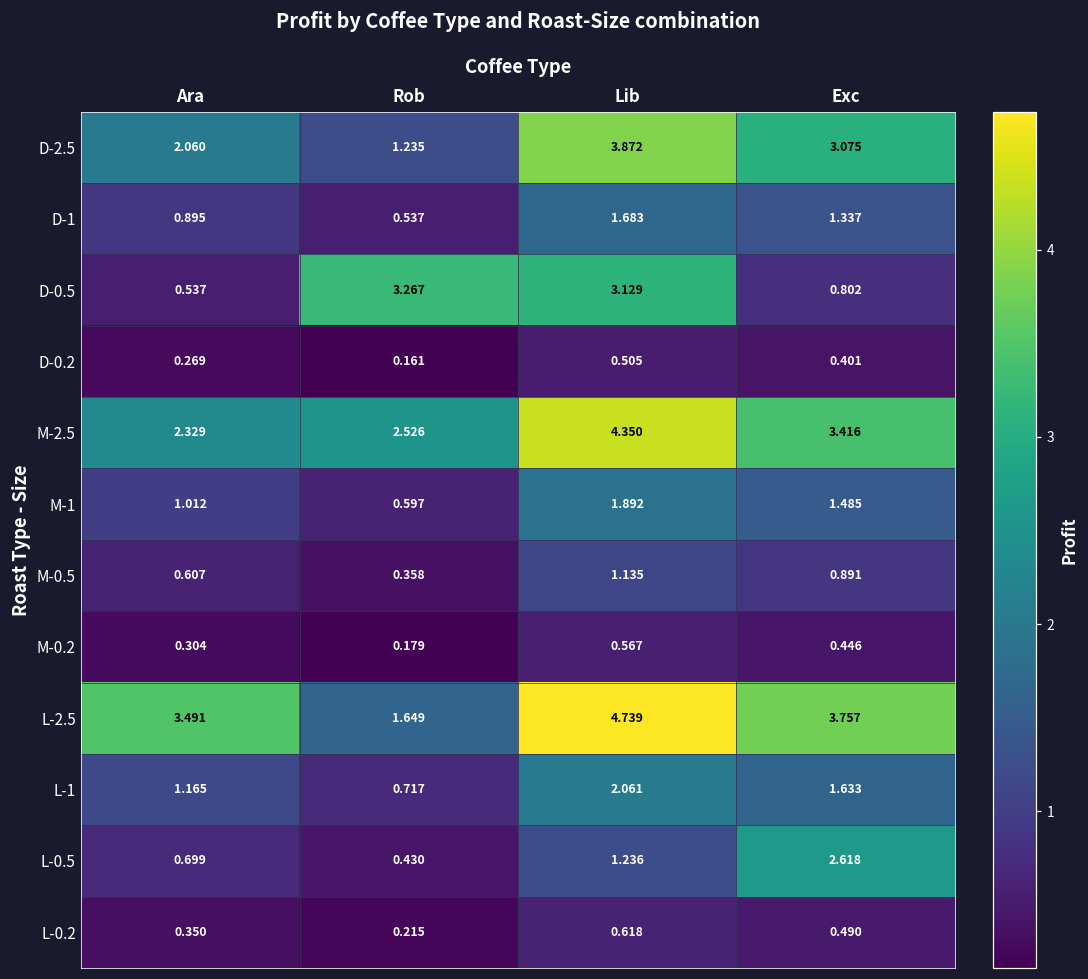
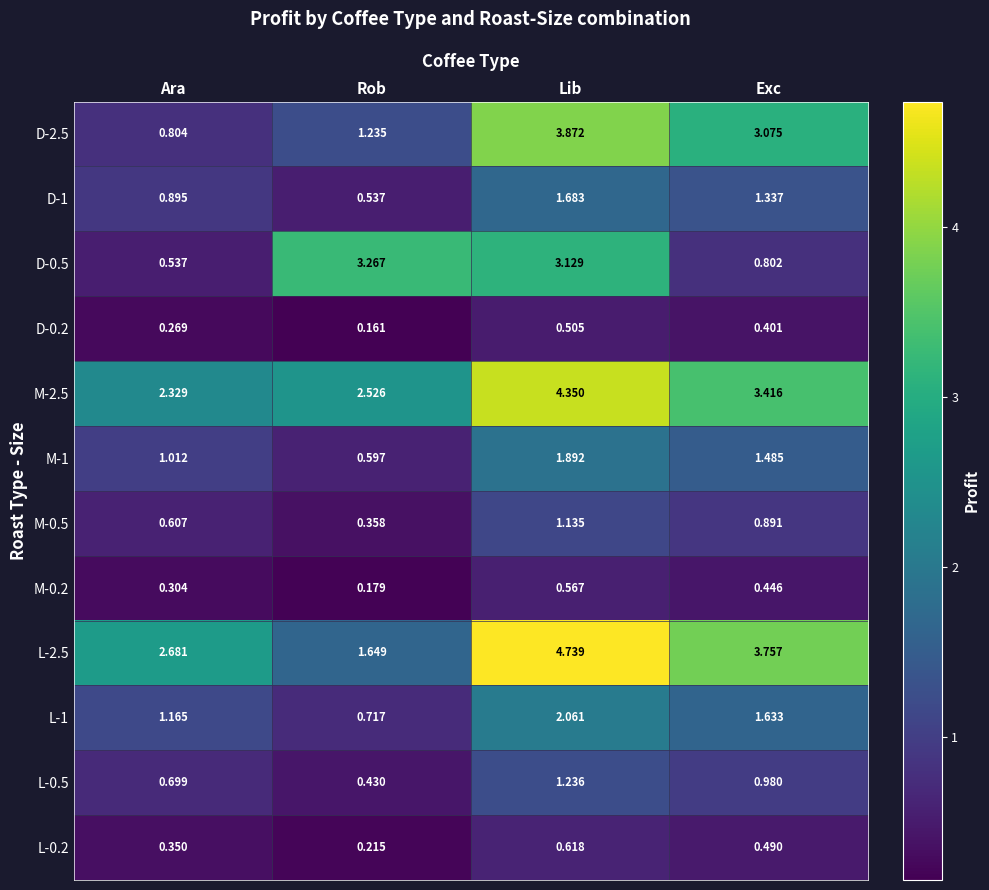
D-2.5, Ara: 2.060 -> 0.804
L-2.5, Ara: 3.491 -> 2.681
L-0.5, Exc: 2.618 -> 0.980
